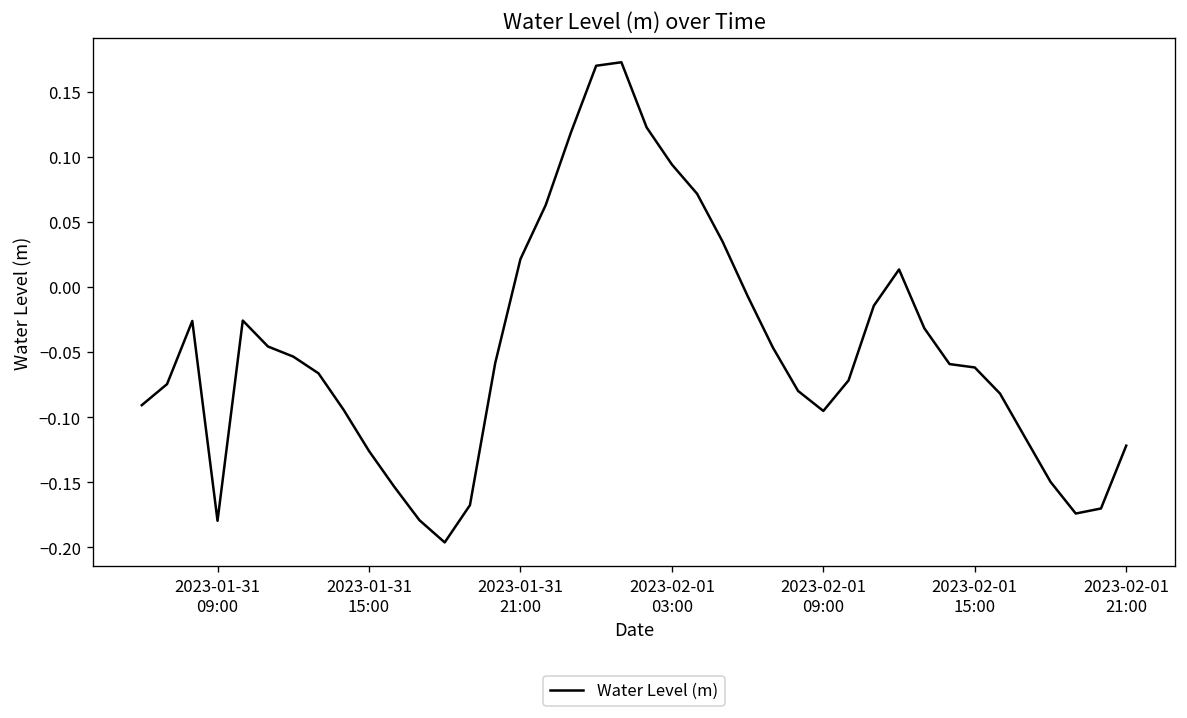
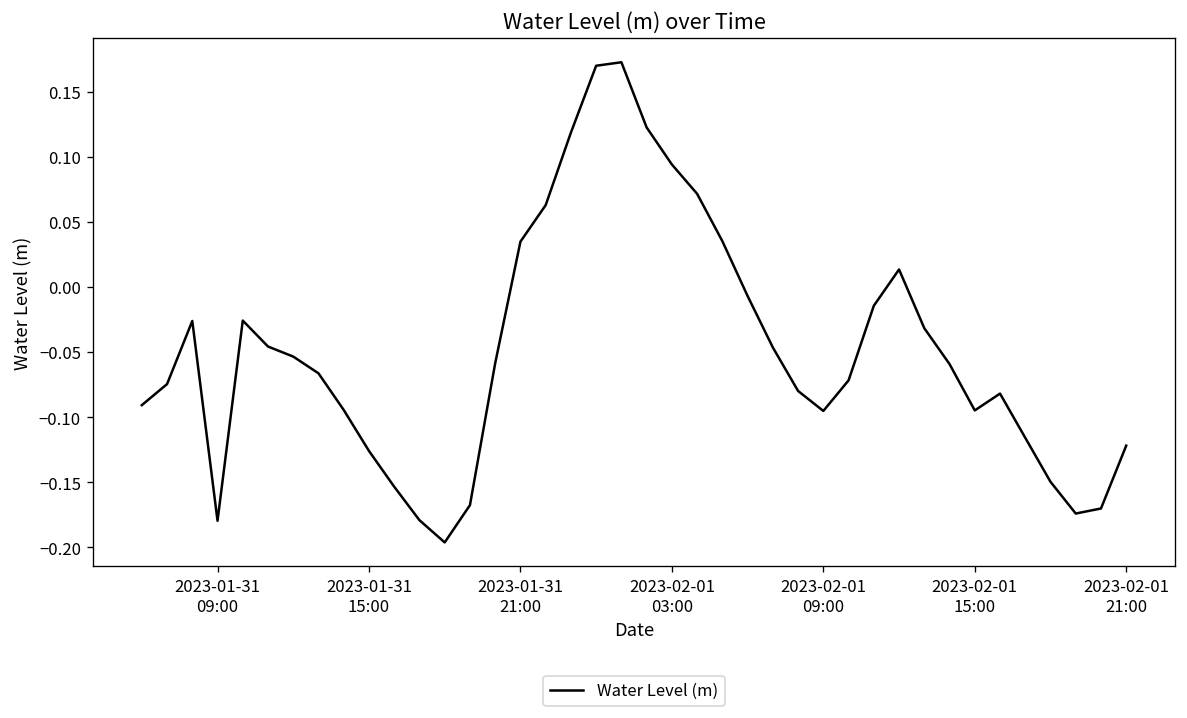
2023-01-31 21:00: 0.021 -> 0.035
2023-02-01 15:00: -0.062 -> -0.095
